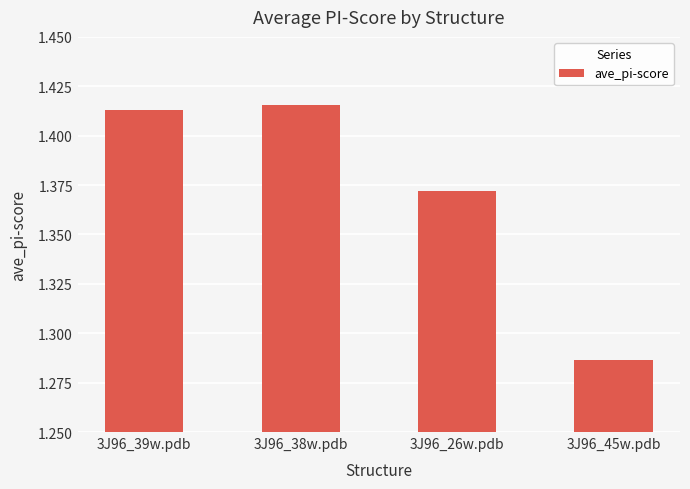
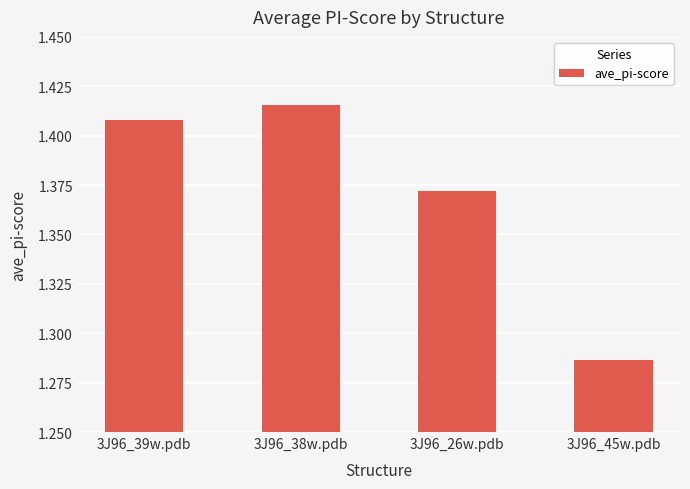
3J96_39w.pdb: 1.413 -> 1.408
